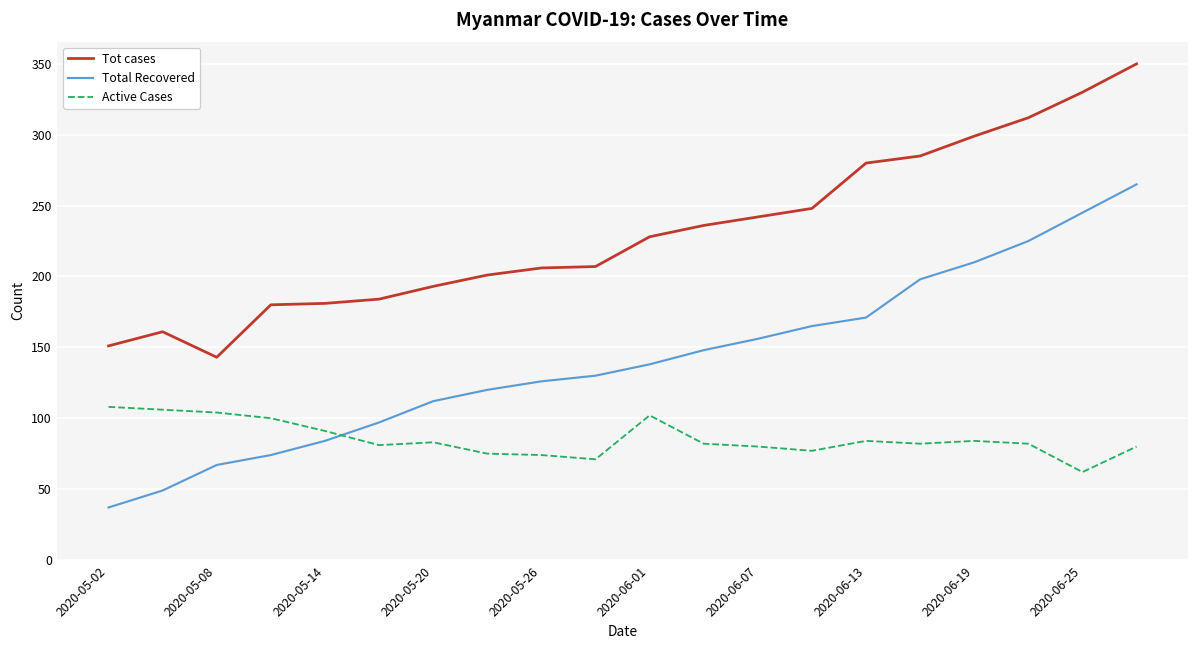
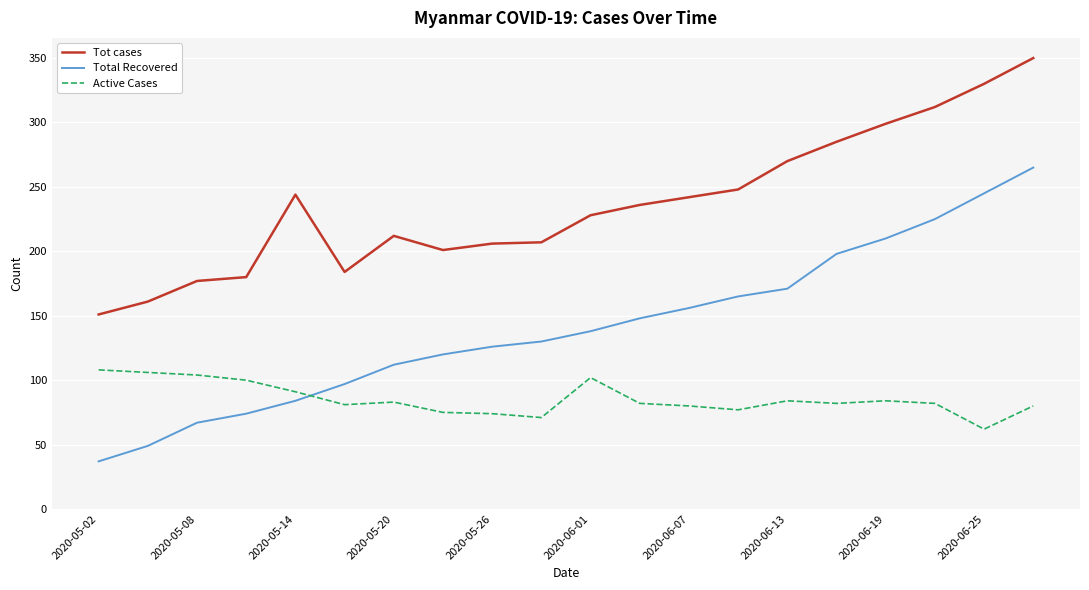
Tot cases, 2020-05-08: 143 -> 177
Tot cases, 2020-05-14: 181 -> 244
Tot cases, 2020-05-20: 193 -> 212
Tot cases, 2020-06-13: 280 -> 270
